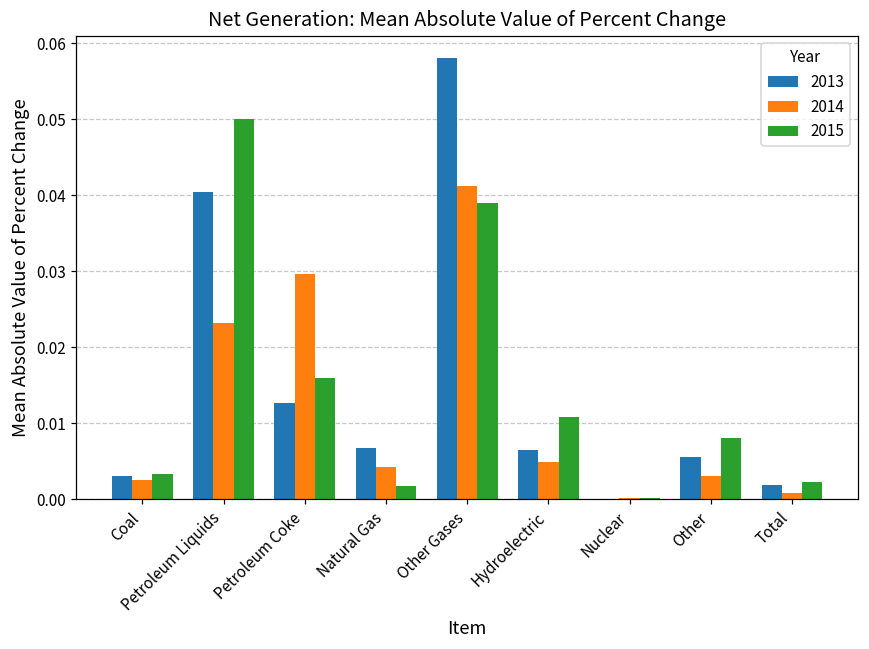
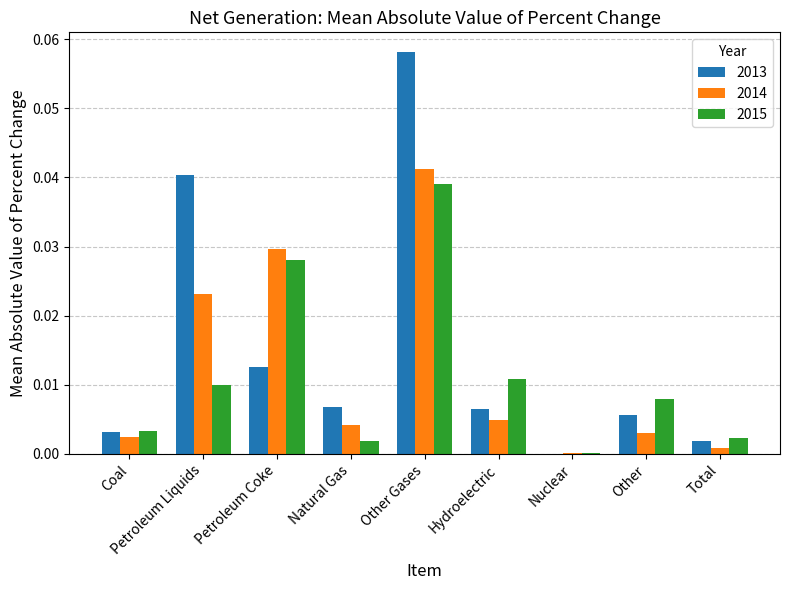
2015, Petroleum Liquids: 0.05 -> 0.01
2015, Petroleum Coke: 0.016 -> 0.028
